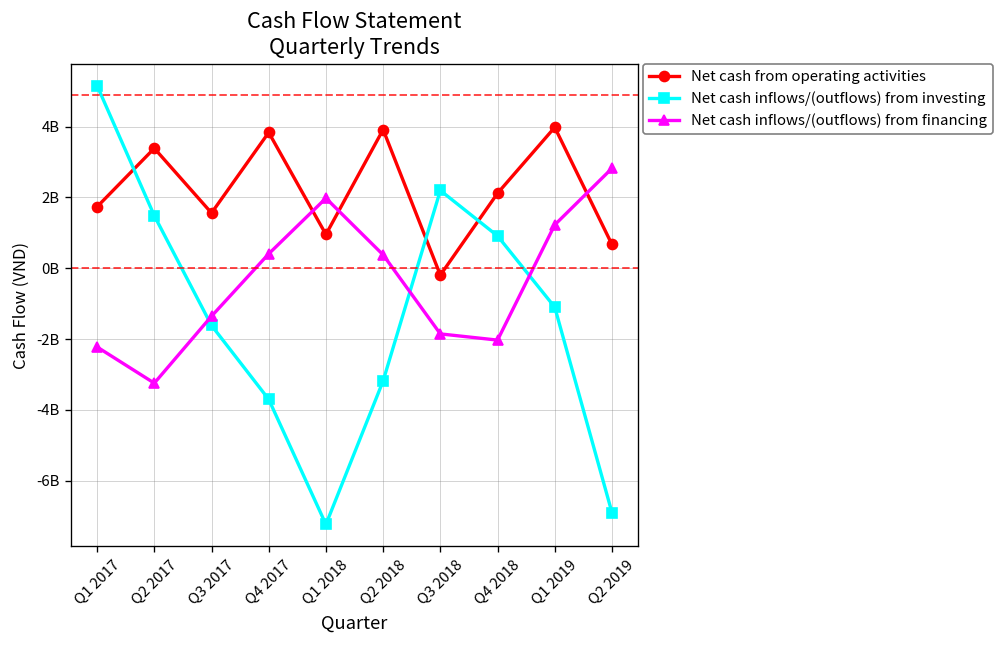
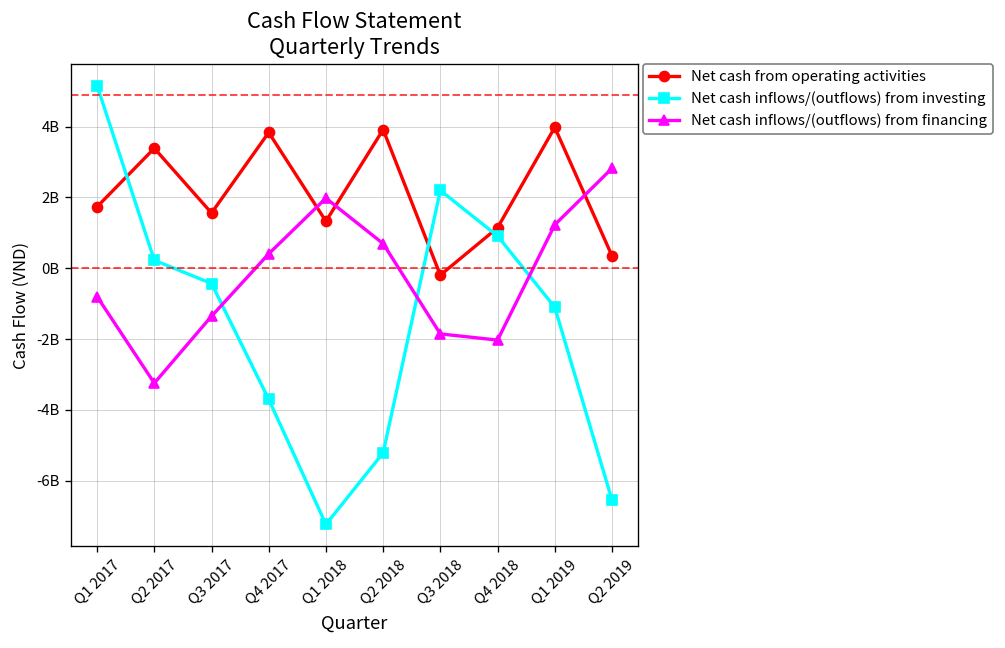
Net cash inflows/(outflows) from financing, Q1 2017: -2200000000 -> -800000000
Net cash inflows/(outflows) from investing, Q2 2017: 1500000000 -> 200000000
Net cash inflows/(outflows) from investing, Q3 2017: -1600000000 -> -400000000
Net cash from operating activities, Q1 2018: 1000000000 -> 1300000000
Net cash inflows/(outflows) from investing, Q2 2018: -3200000000 -> -5200000000
Net cash inflows/(outflows) from financing, Q2 2018: 400000000 -> 700000000
Net cash from operating activities, Q4 2018: 2100000000 -> 1100000000
Net cash from operating activities, Q2 2019: 700000000 -> 400000000
Net cash inflows/(outflows) from investing, Q2 2019: -6900000000 -> -6500000000
